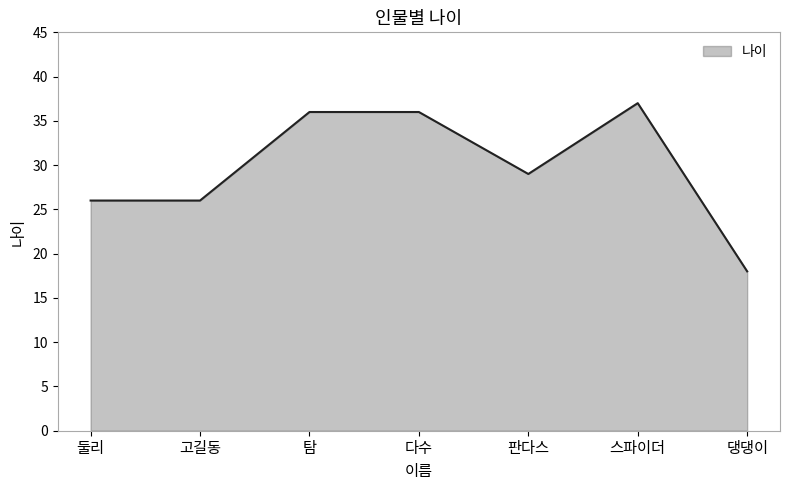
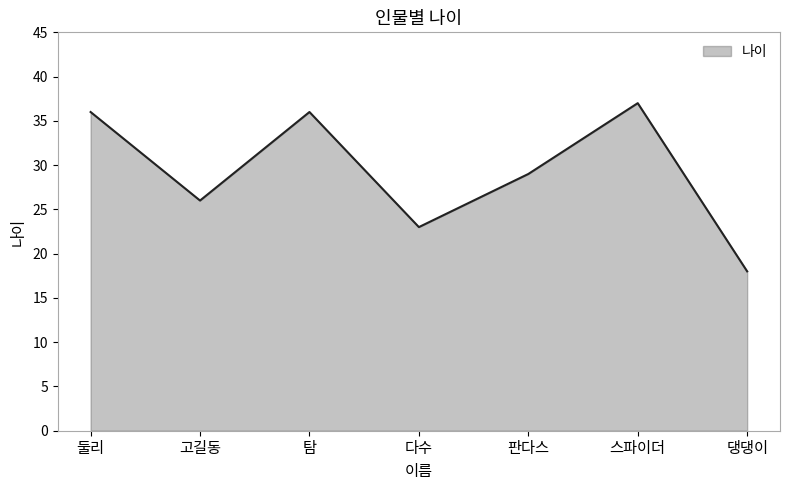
둘리: 26 -> 36
다수: 36 -> 23
